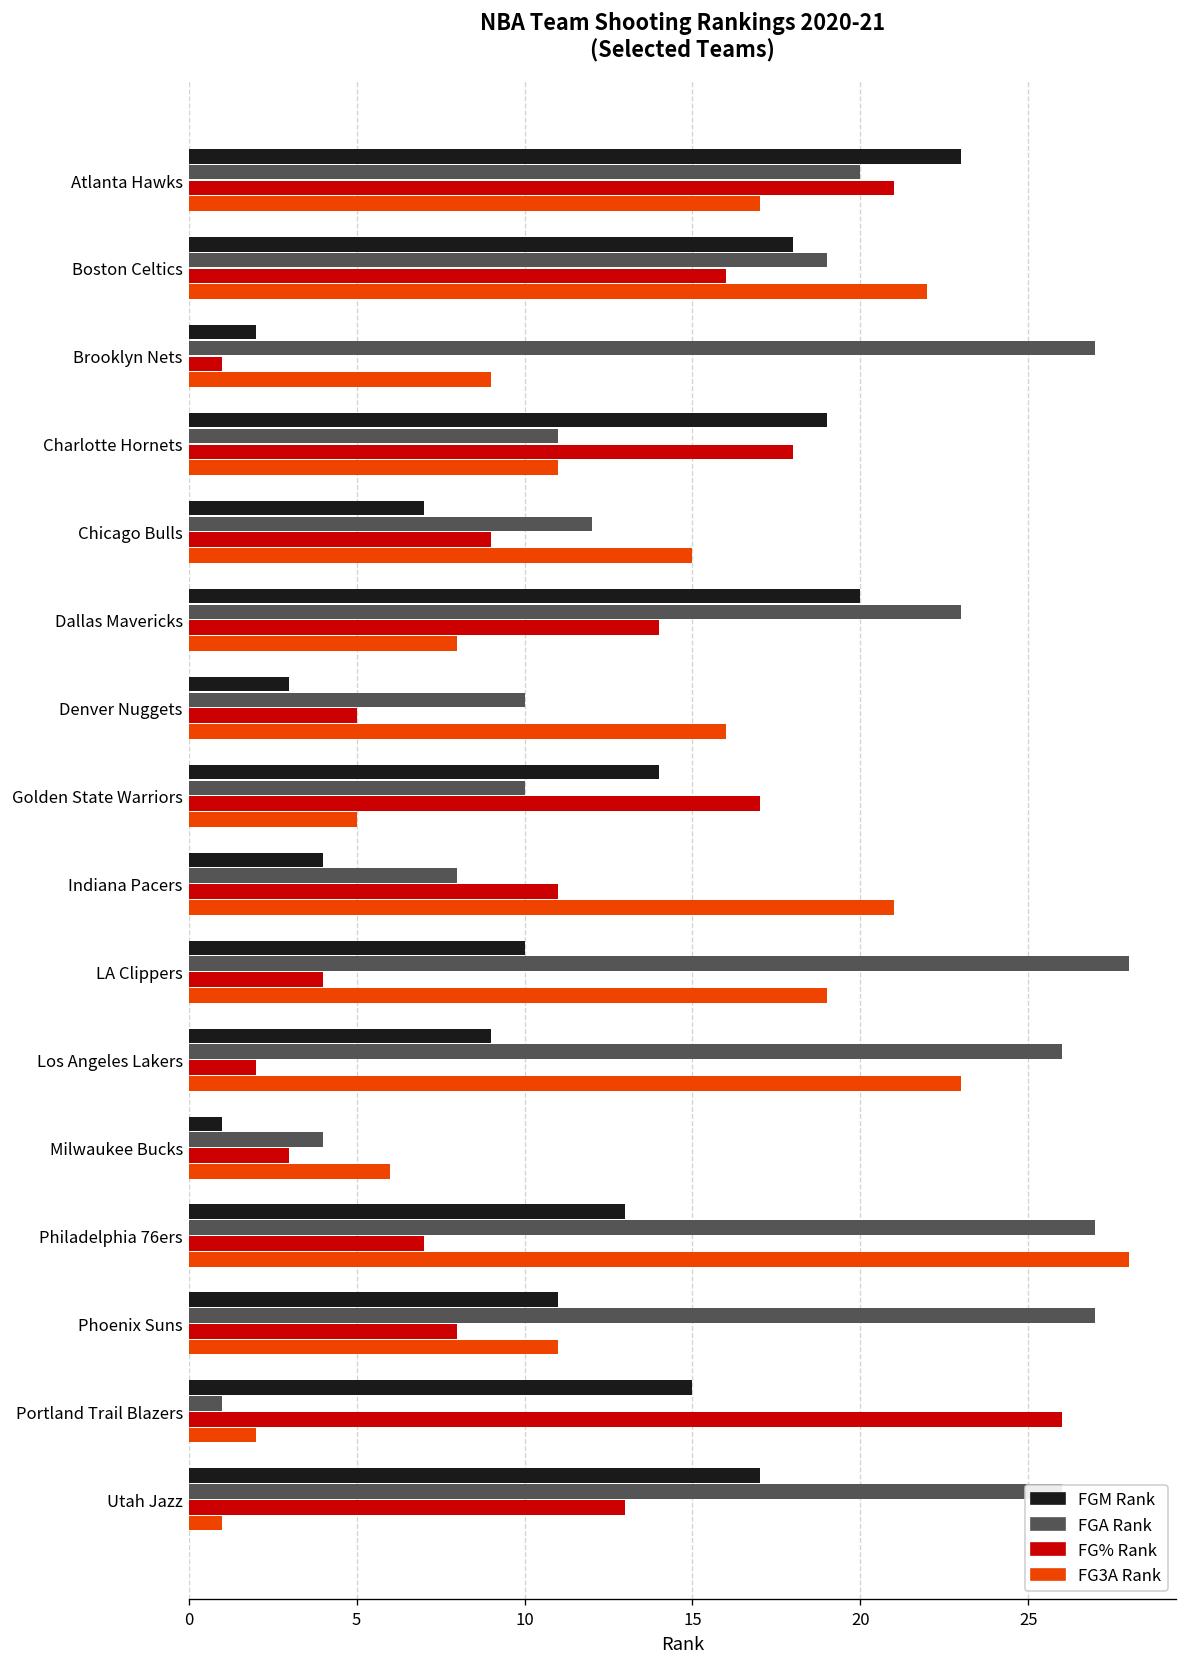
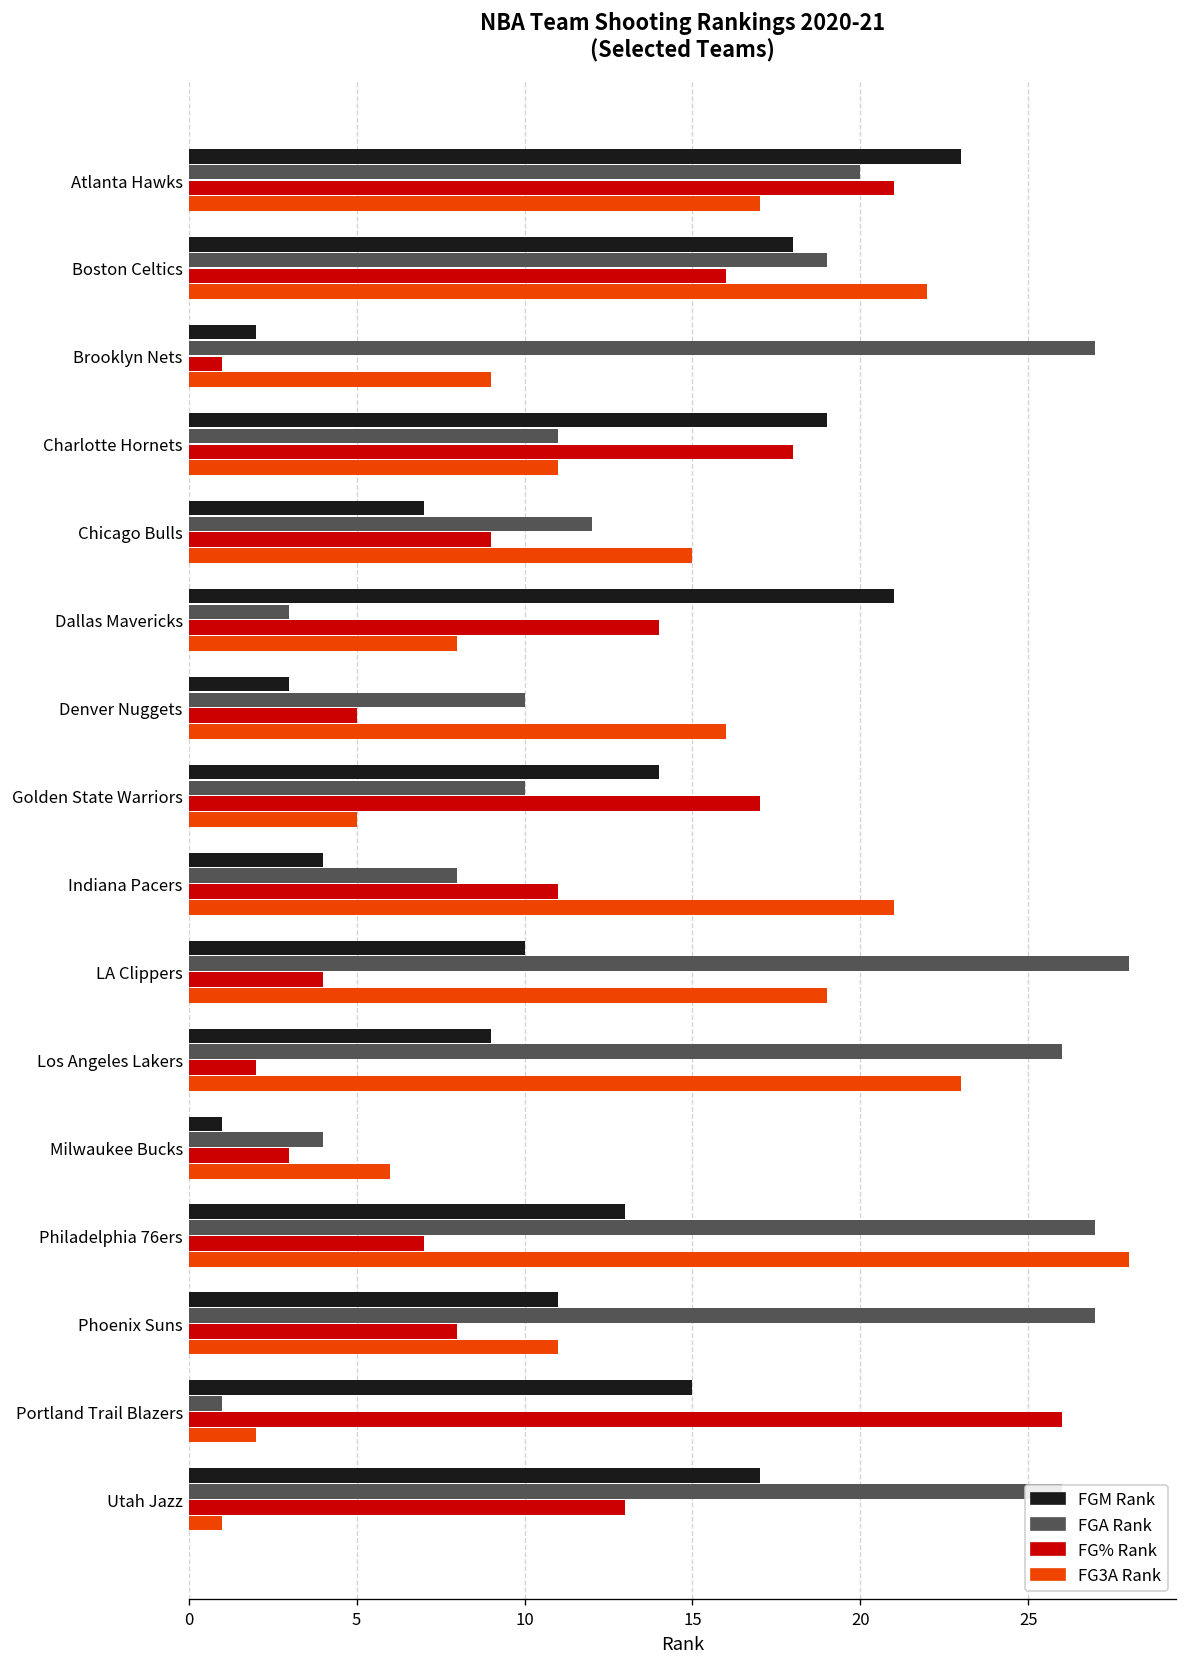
FGM Rank, Dallas Mavericks: 20 -> 21
FGA Rank, Dallas Mavericks: 23 -> 3
